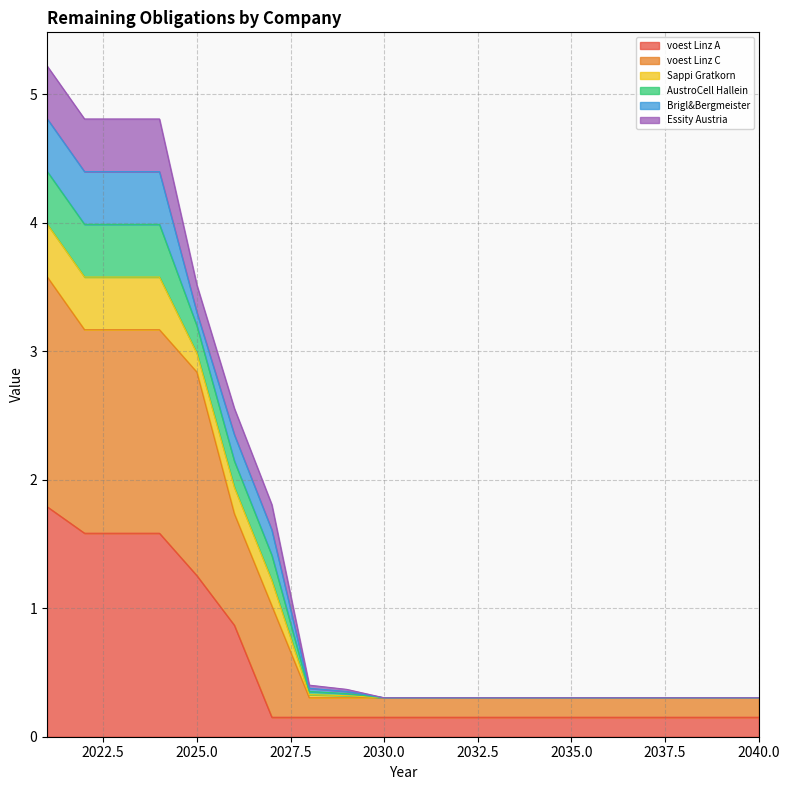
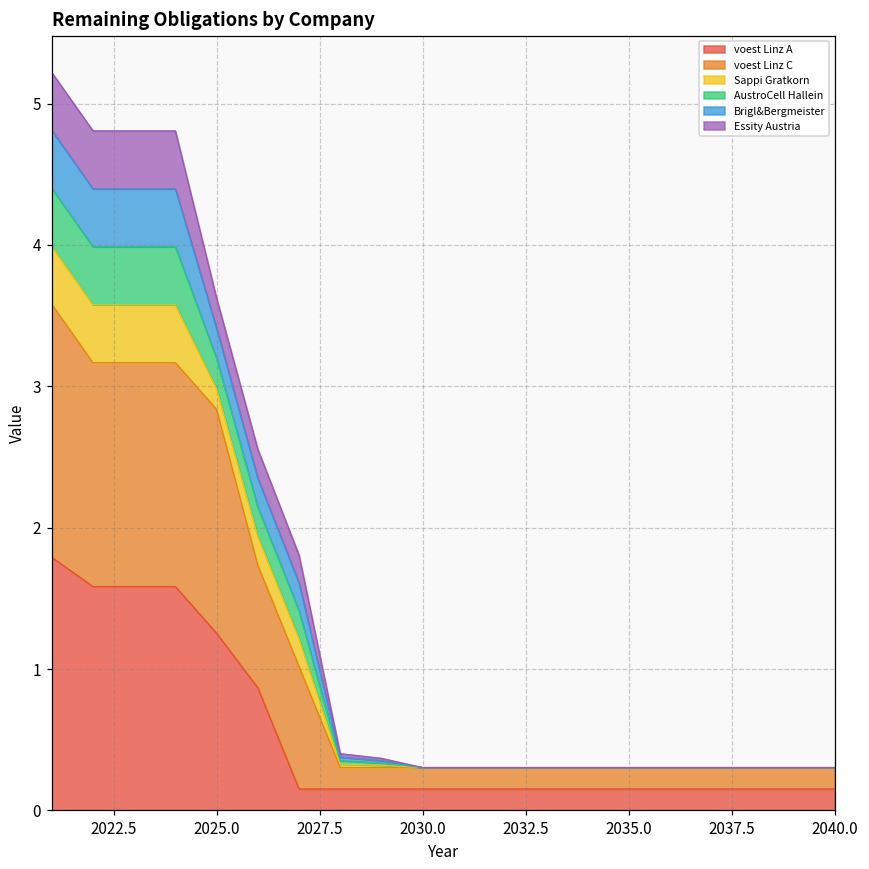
Brigl&Bergmeister, 2025.0: 0.10 -> 0.21
